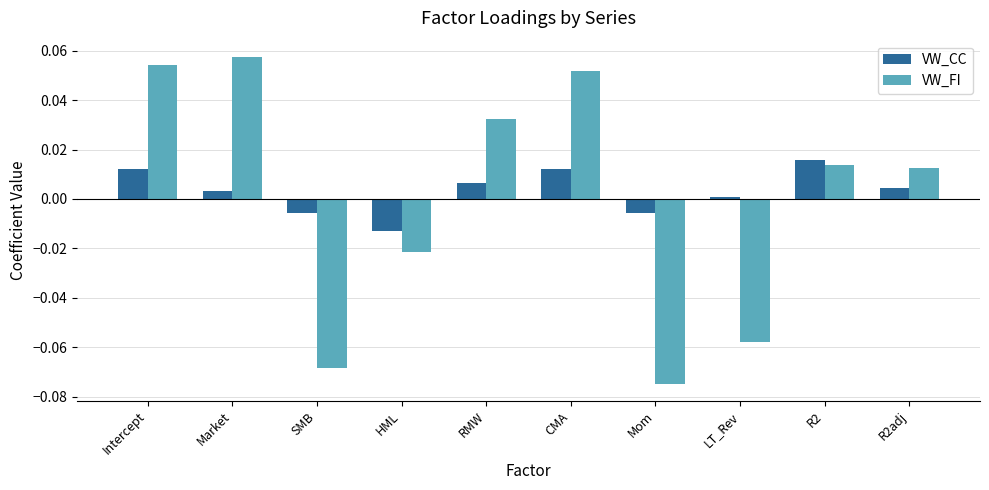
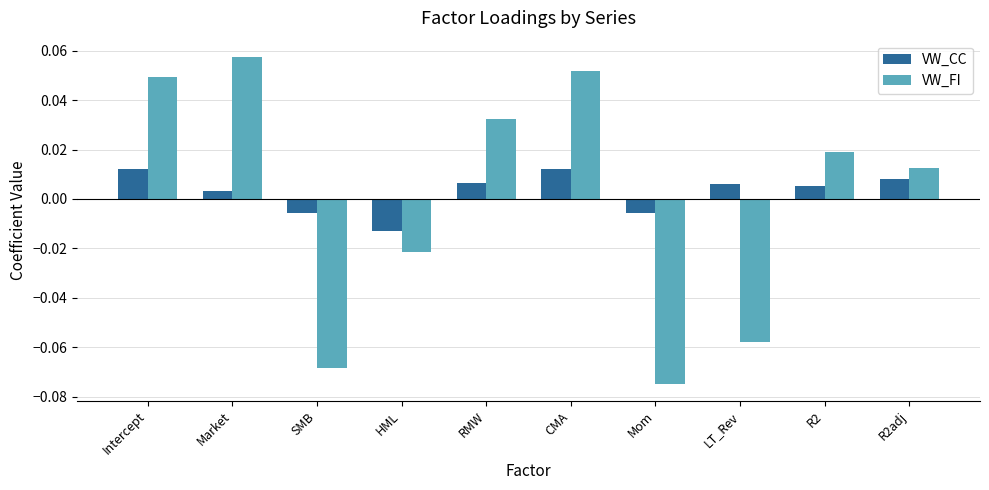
VW_FI, Intercept: 0.054 -> 0.049
VW_CC, LT_Rev: 0.001 -> 0.006
VW_CC, R2: 0.016 -> 0.005
VW_FI, R2: 0.014 -> 0.019
VW_CC, R2adj: 0.004 -> 0.008
